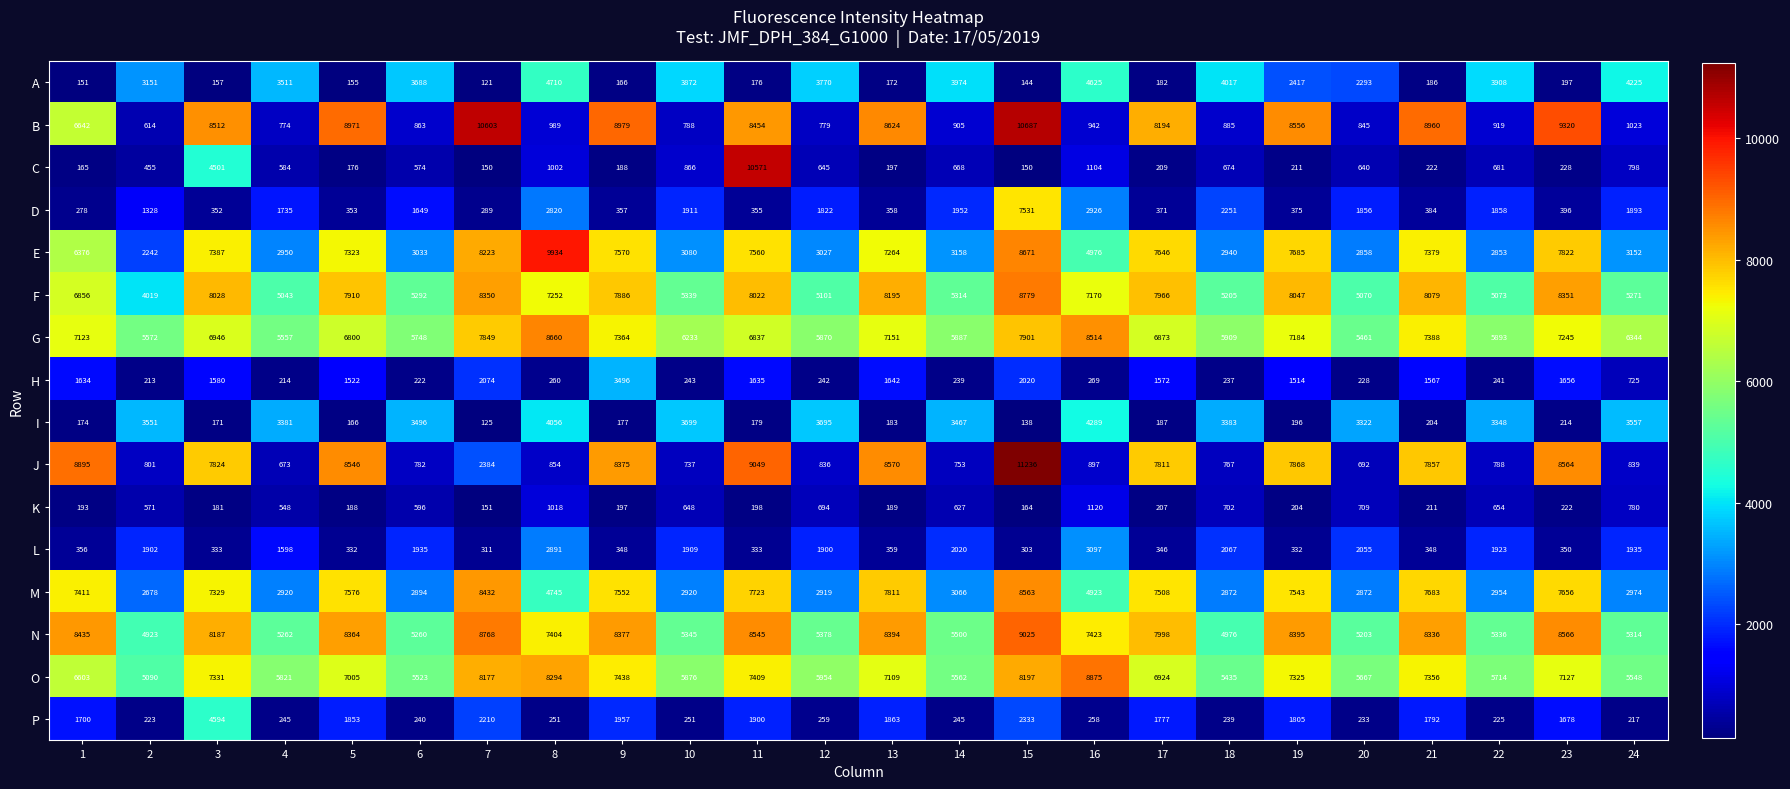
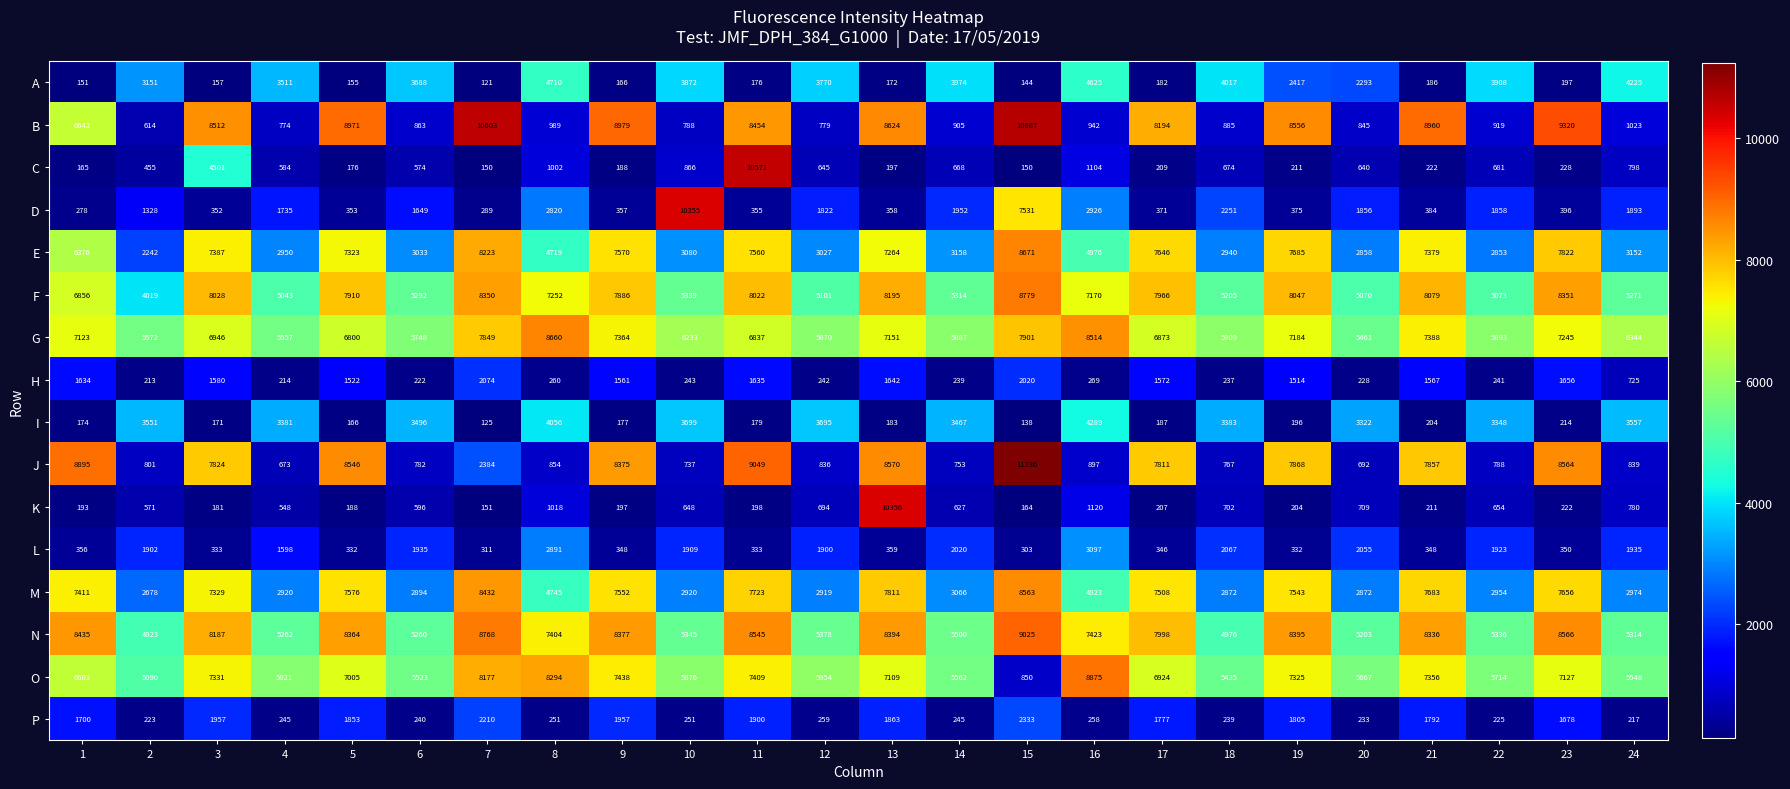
D, 10: 1911 -> 10355
E, 8: 9934 -> 4719
H, 9: 3496 -> 1561
K, 13: 189 -> 10356
O, 15: 8197 -> 850
P, 3: 4594 -> 1957
